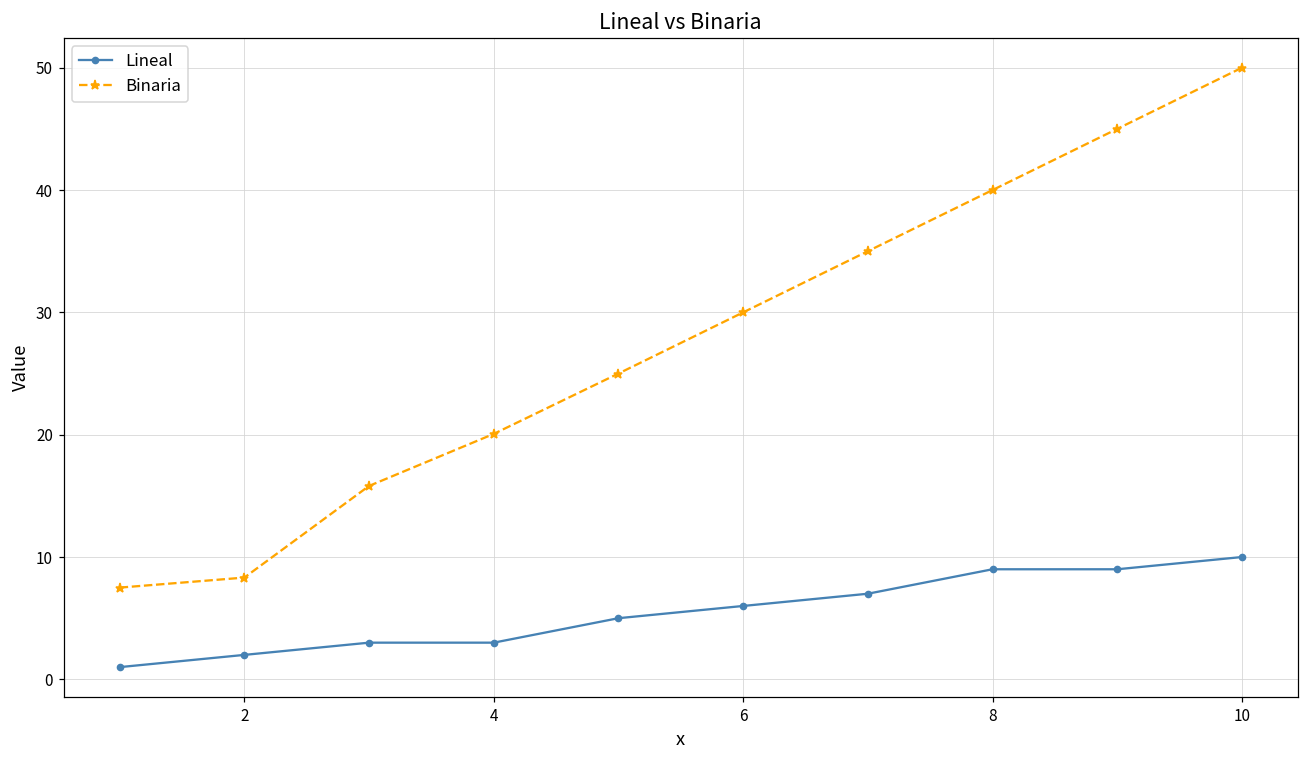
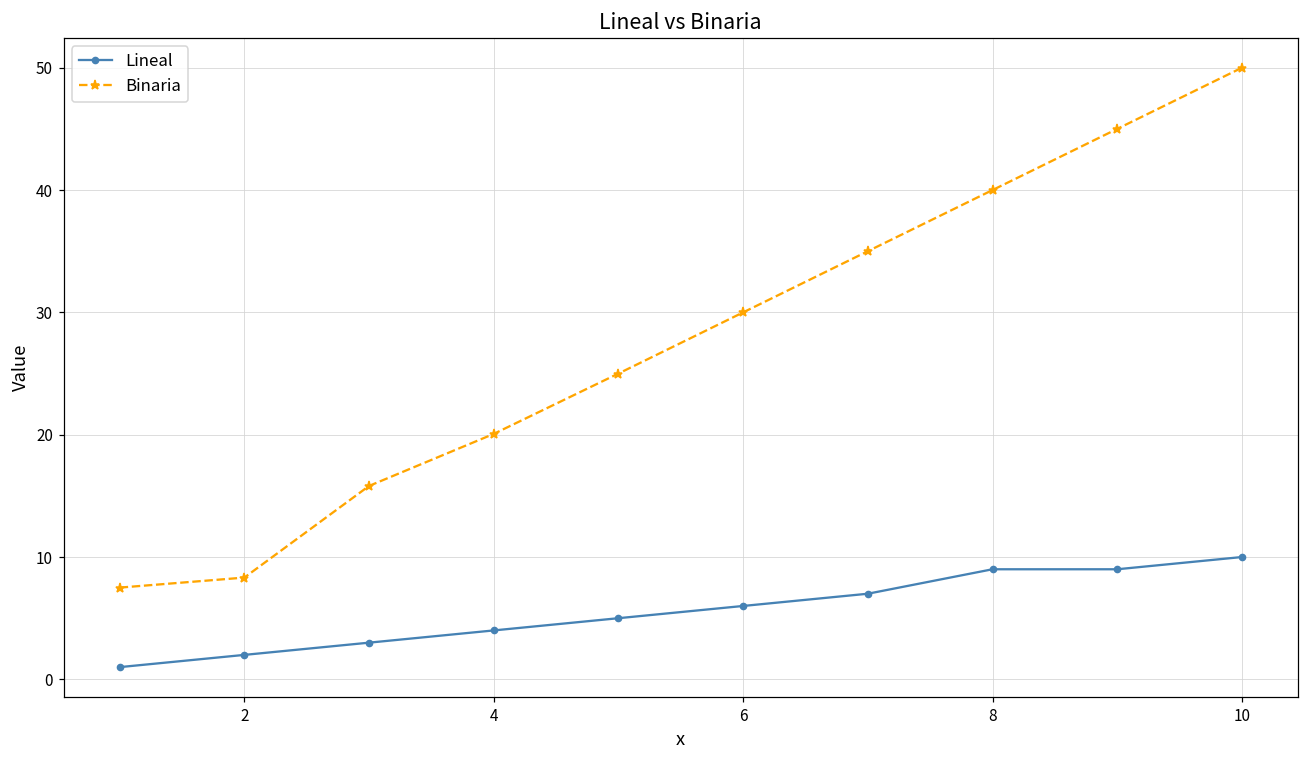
Lineal, 4: 3 -> 4
